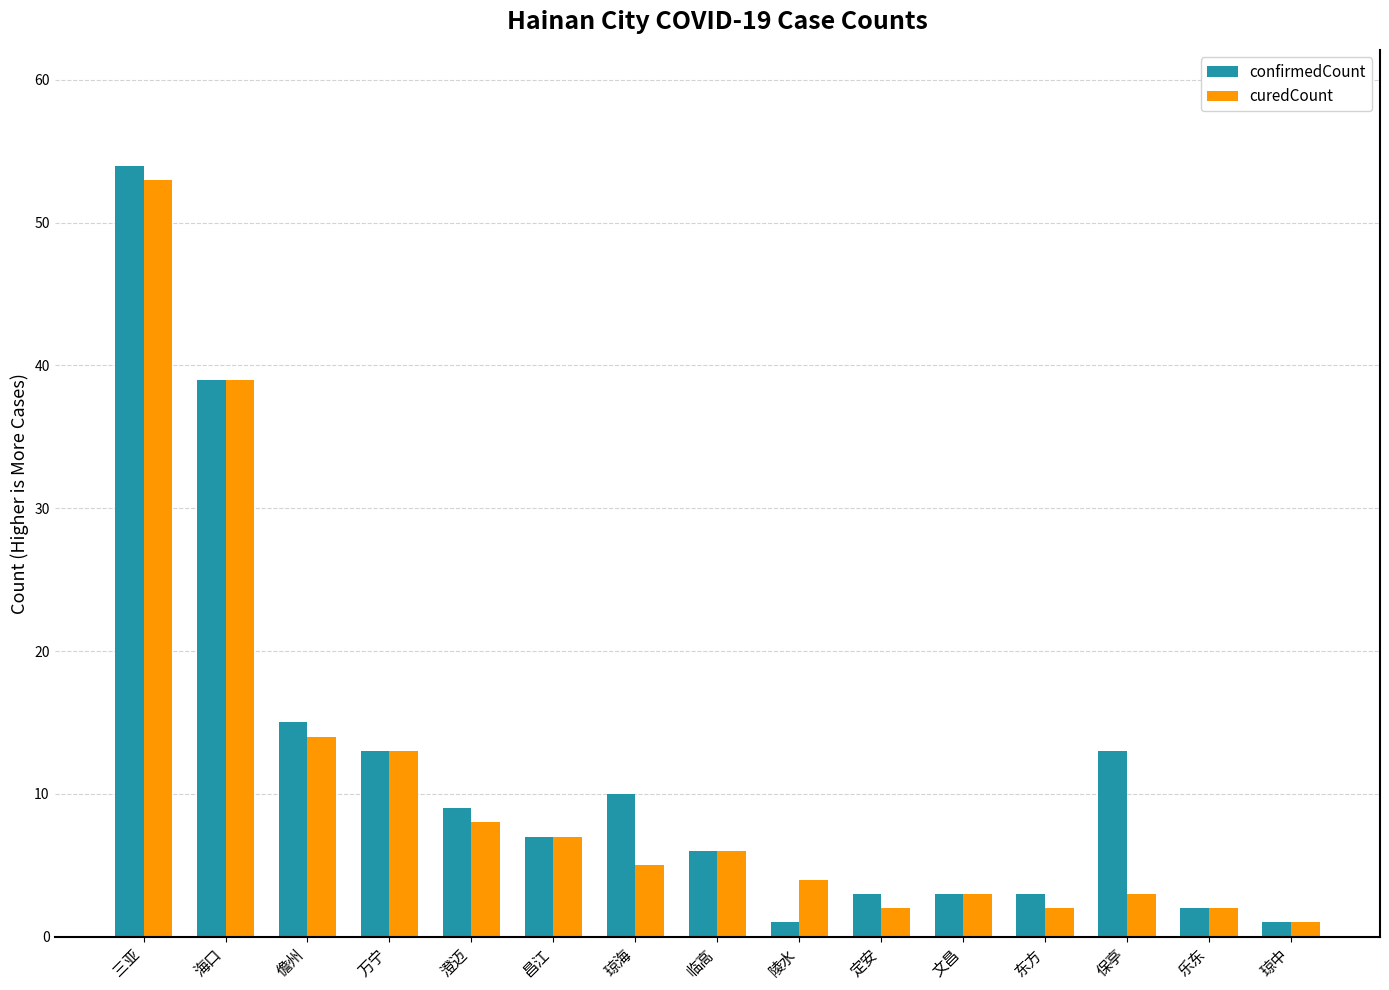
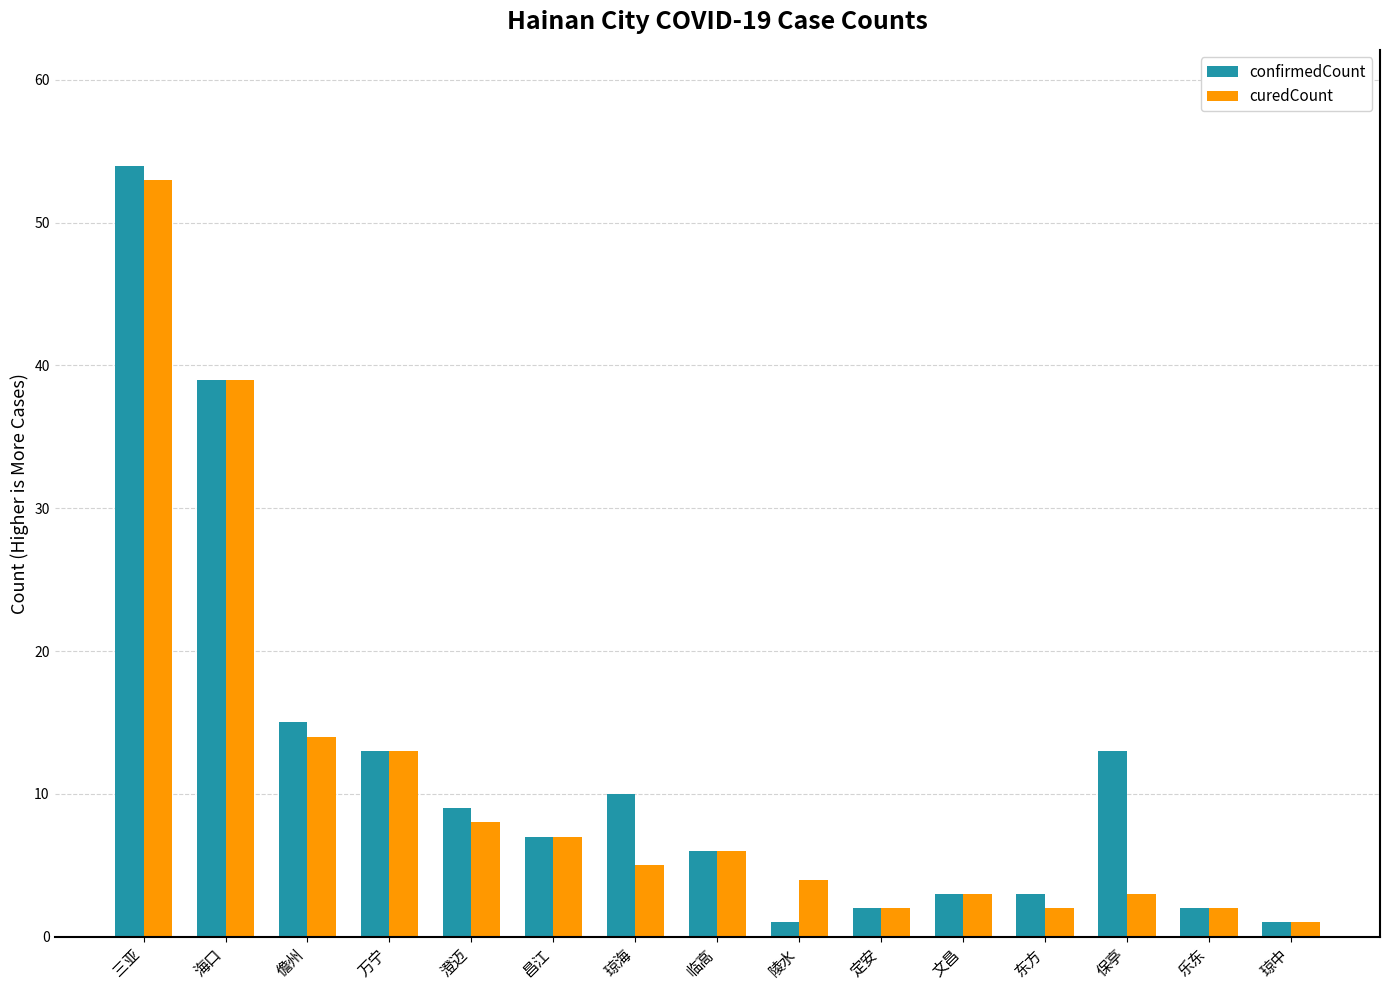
confirmedCount, 定安: 3 -> 2
